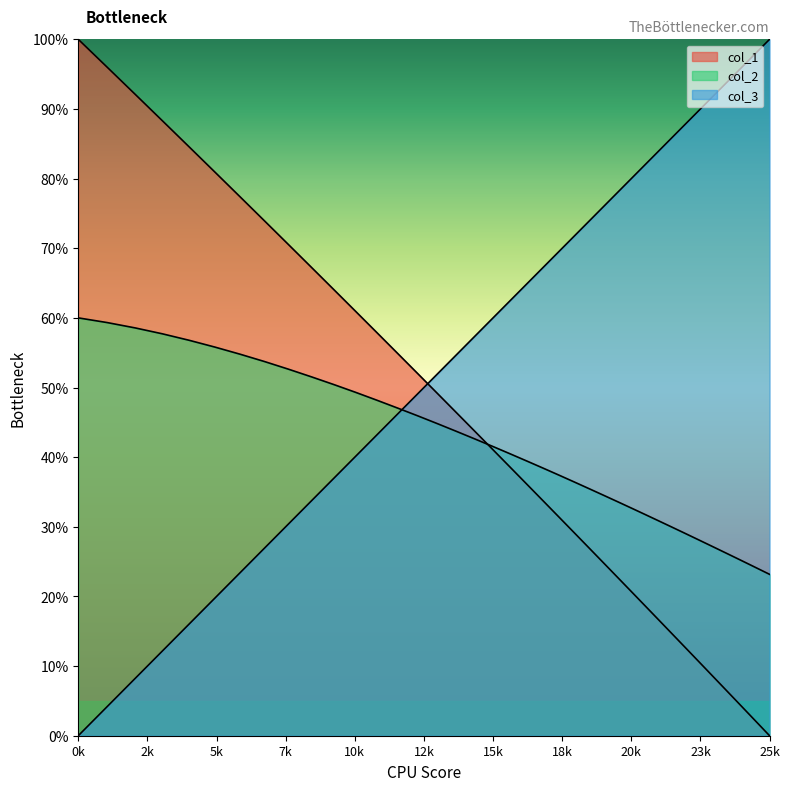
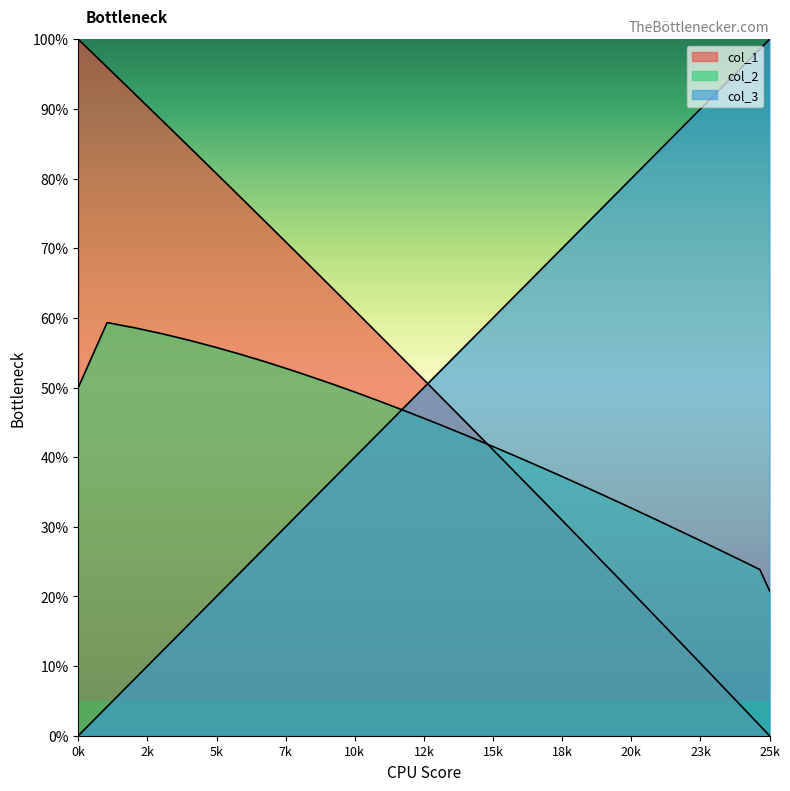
col_2, 0k: 60% -> 50%
col_2, 25k: 23% -> 21%
